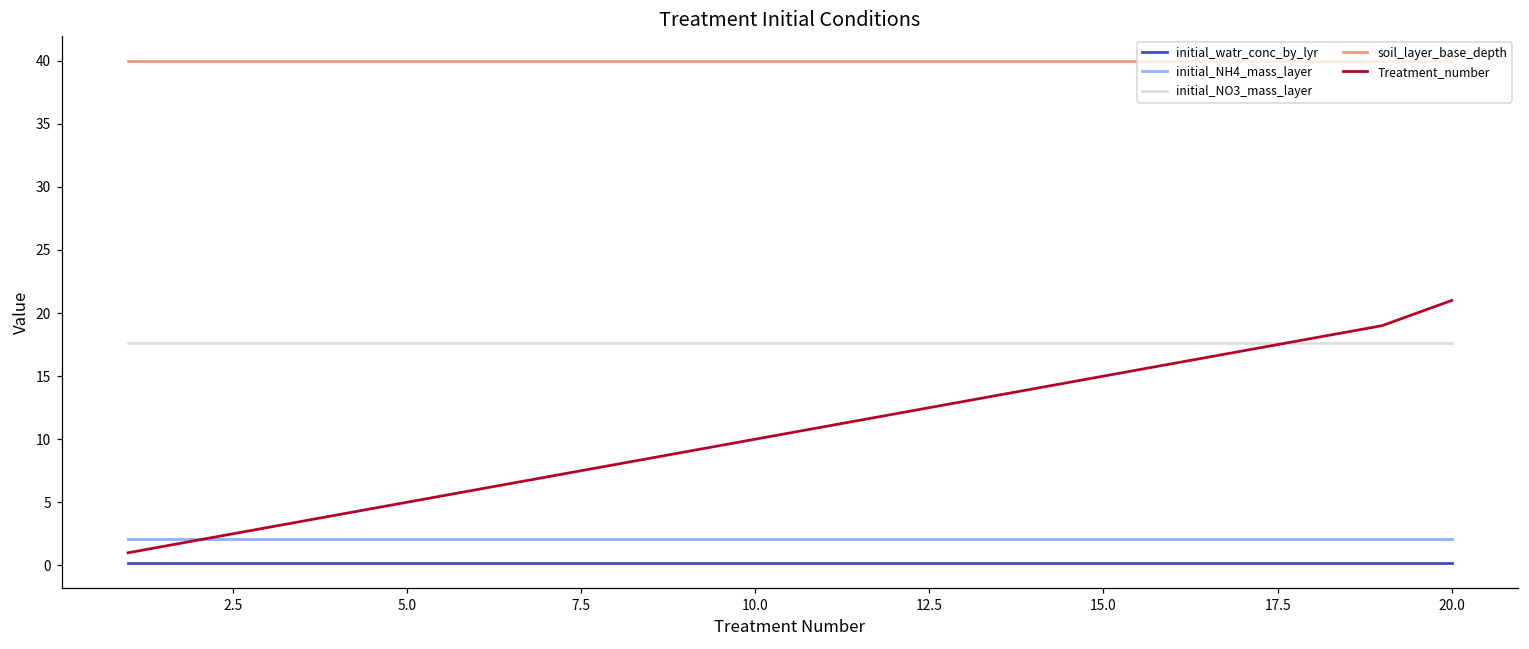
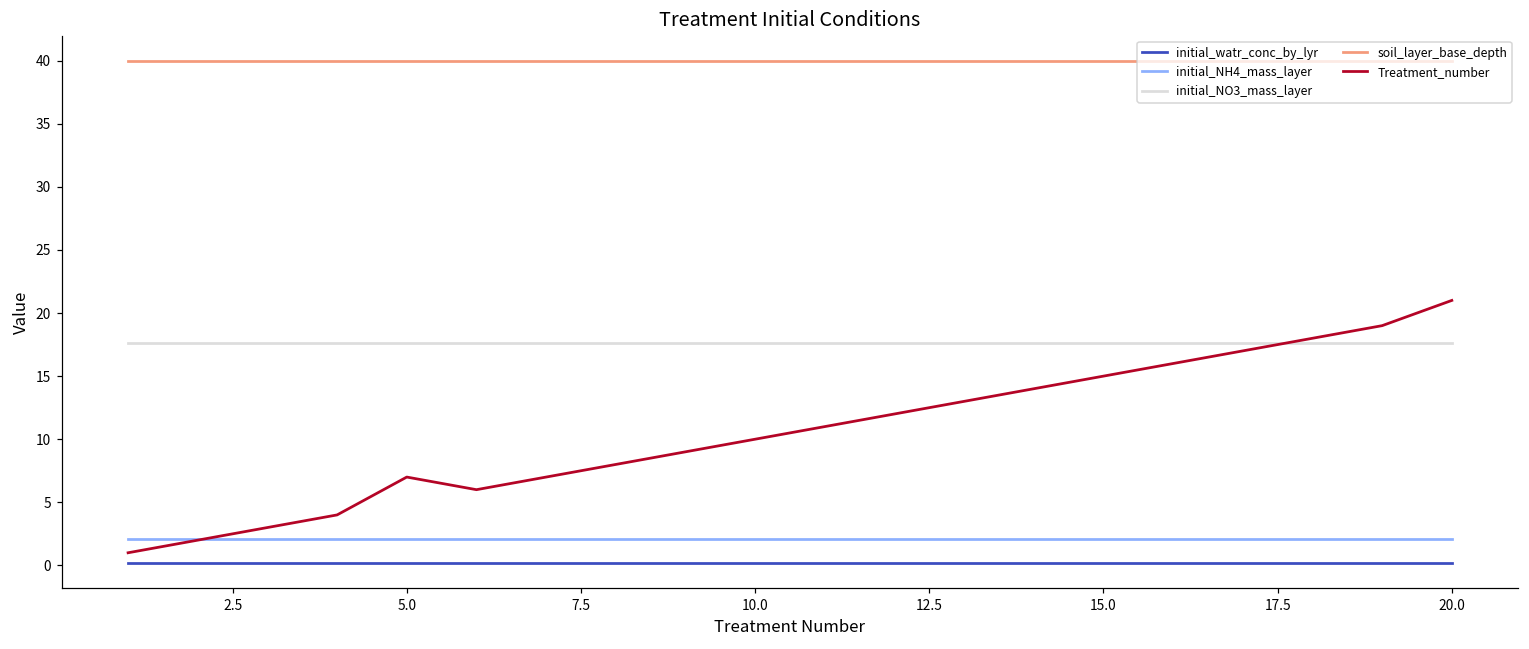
Treatment_number, 5.0: 5 -> 7
